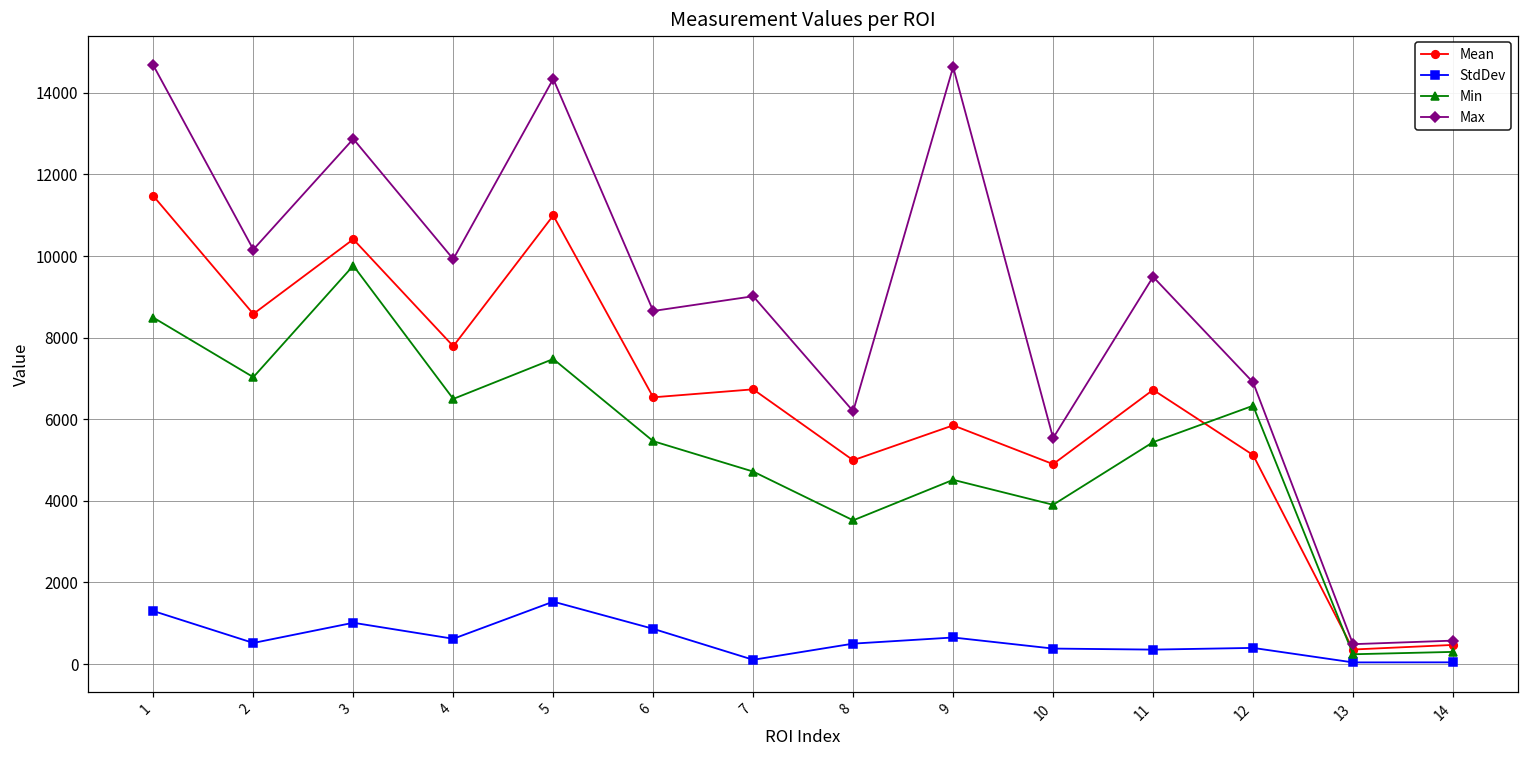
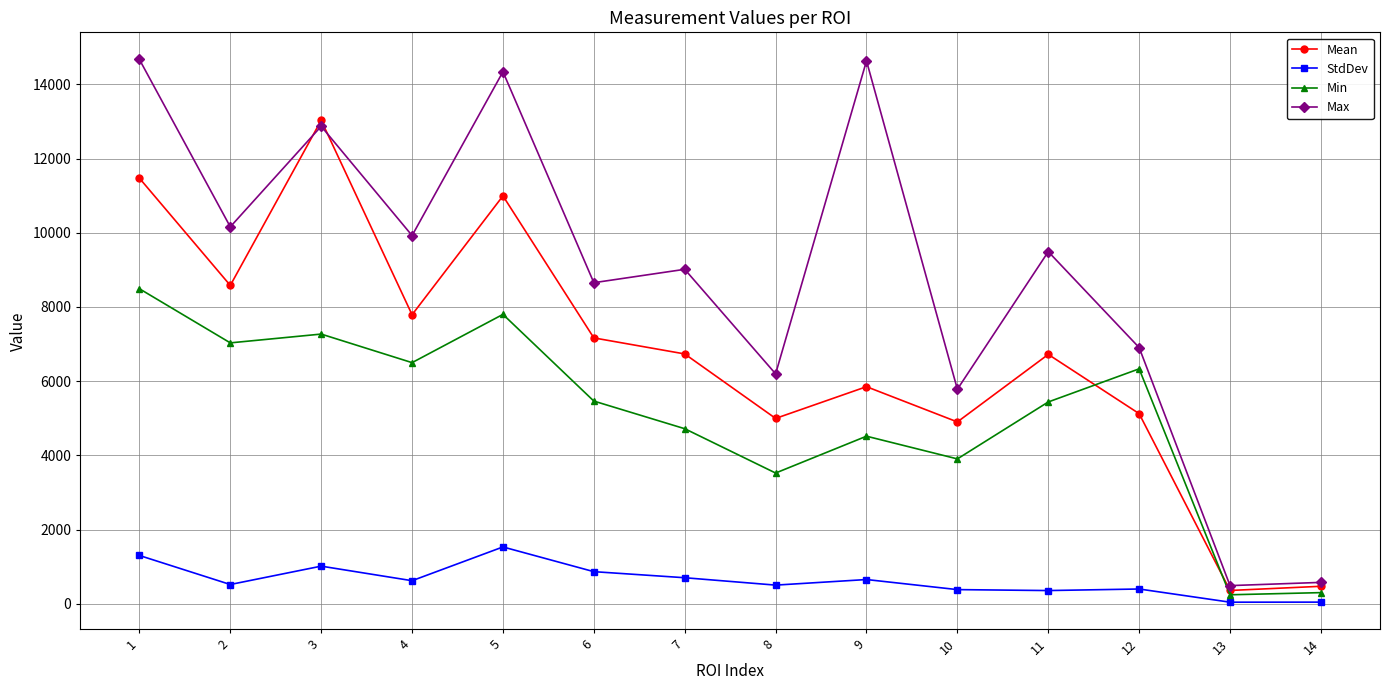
Mean, 3: 10400 -> 13000
Min, 3: 9800 -> 7300
Min, 5: 7500 -> 7800
Mean, 6: 6500 -> 7200
StdDev, 7: 100 -> 700
Max, 10: 5500 -> 5800
